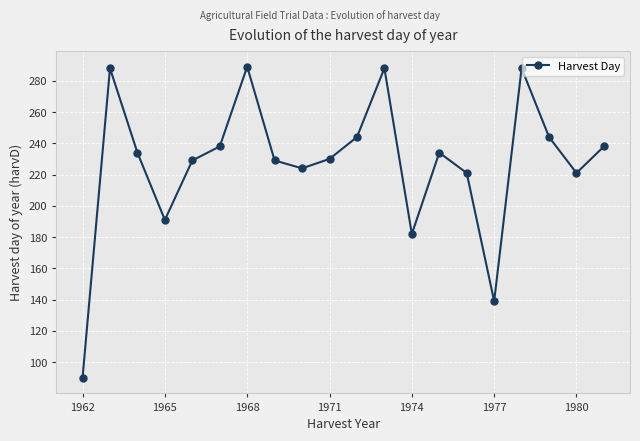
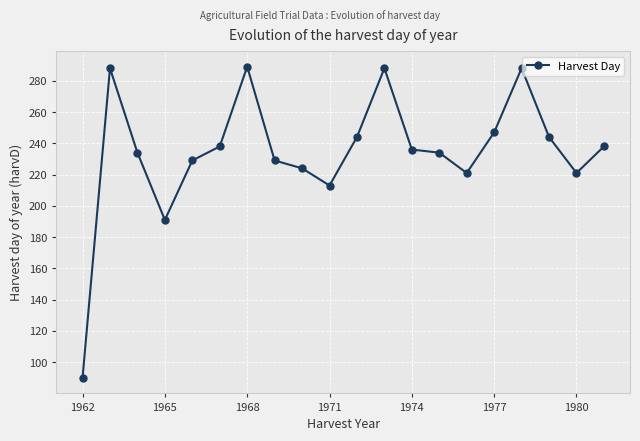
1971: 230 -> 213
1974: 182 -> 236
1977: 139 -> 247
